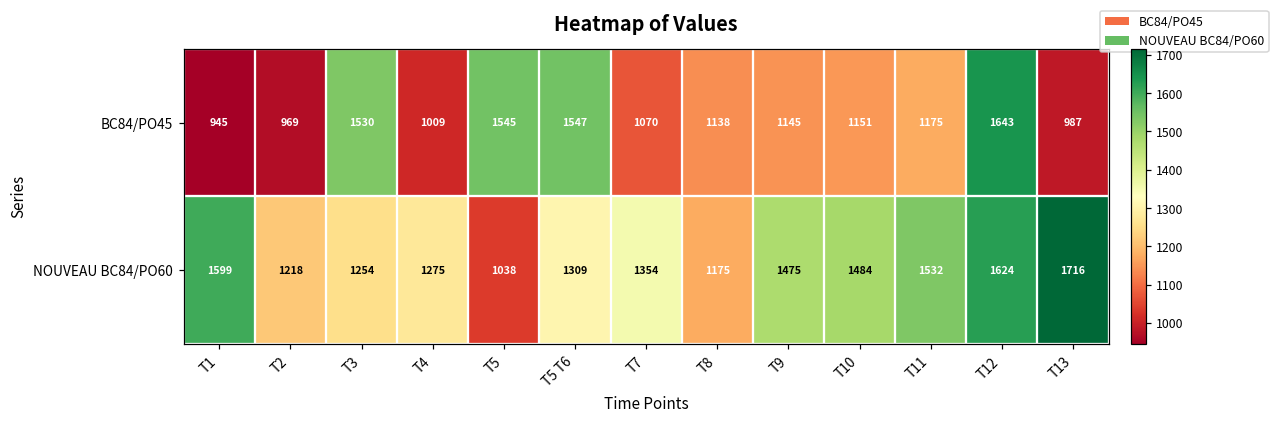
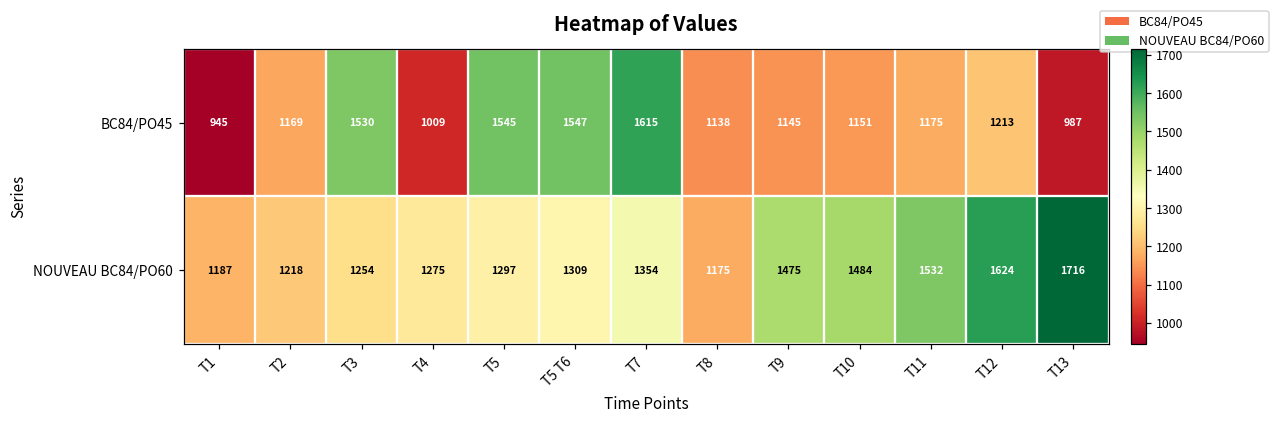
BC84/PO45, T2: 969 -> 1169
BC84/PO45, T7: 1070 -> 1615
BC84/PO45, T12: 1643 -> 1213
NOUVEAU BC84/PO60, T1: 1599 -> 1187
NOUVEAU BC84/PO60, T5: 1038 -> 1297
